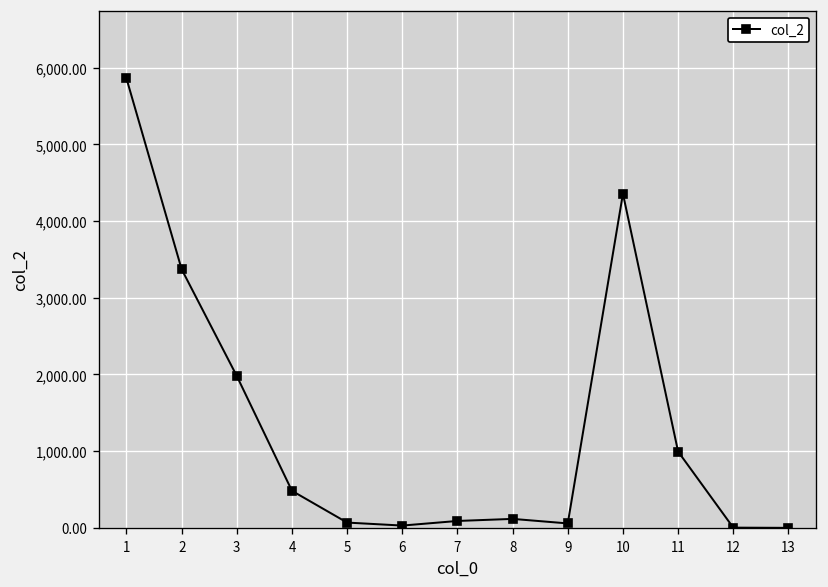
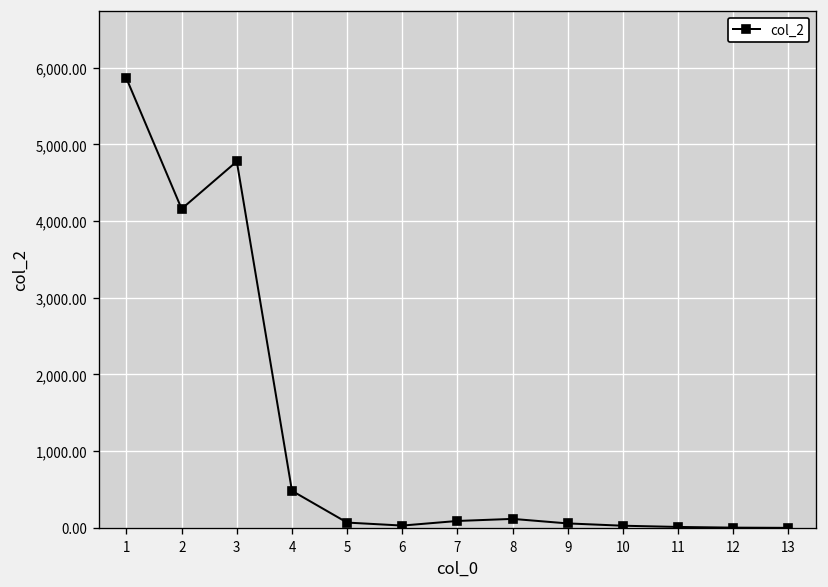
2: 3,400 -> 4,200
3: 2,000 -> 4,800
10: 4,400 -> 0
11: 1,000 -> 0
